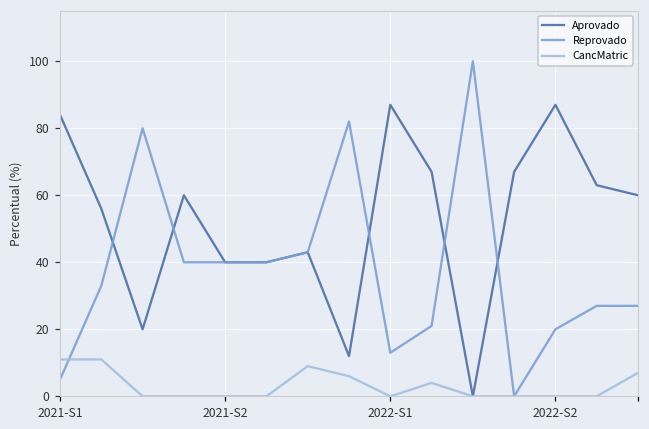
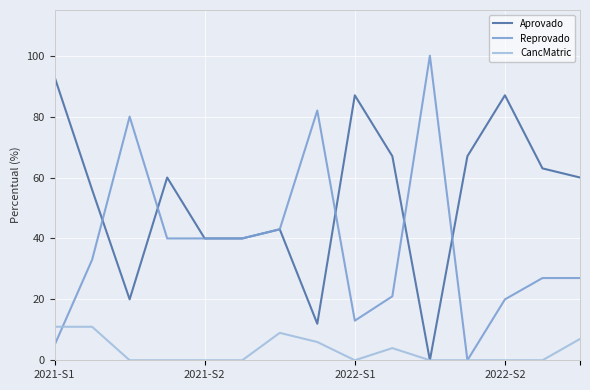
Aprovado, 2021-S1: 84 -> 93
